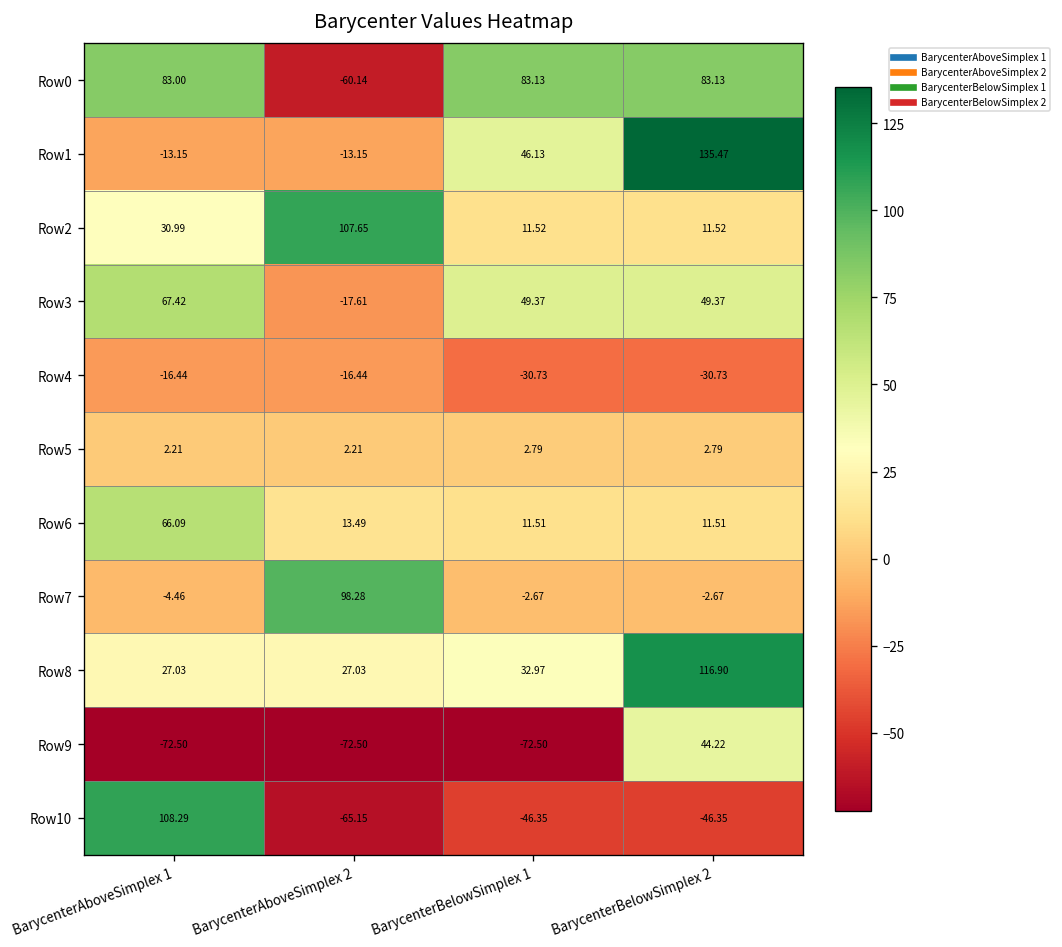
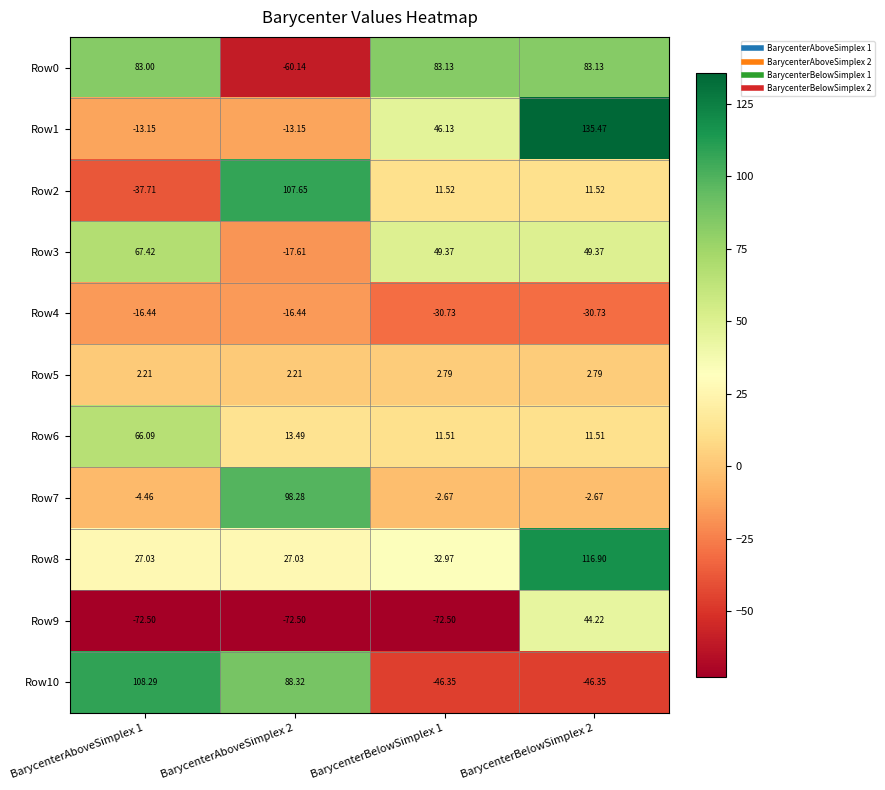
Row2, BarycenterAboveSimplex 1: 30.99 -> -37.71
Row10, BarycenterAboveSimplex 2: -65.15 -> 88.32
